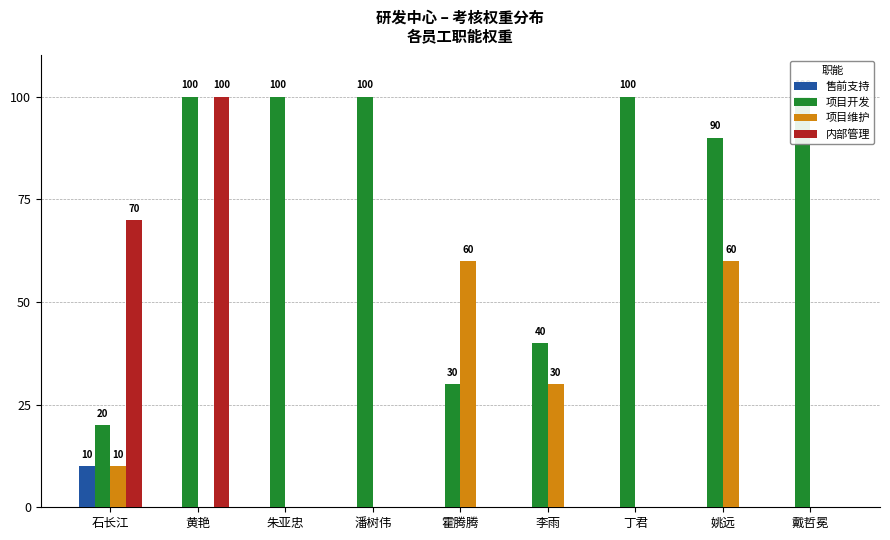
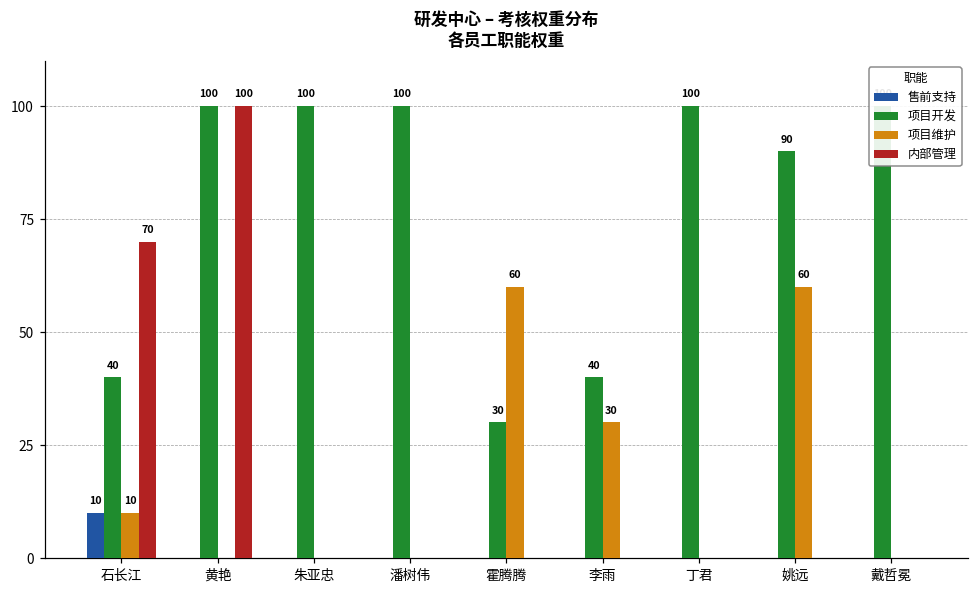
项目开发, 石长江: 20 -> 40
